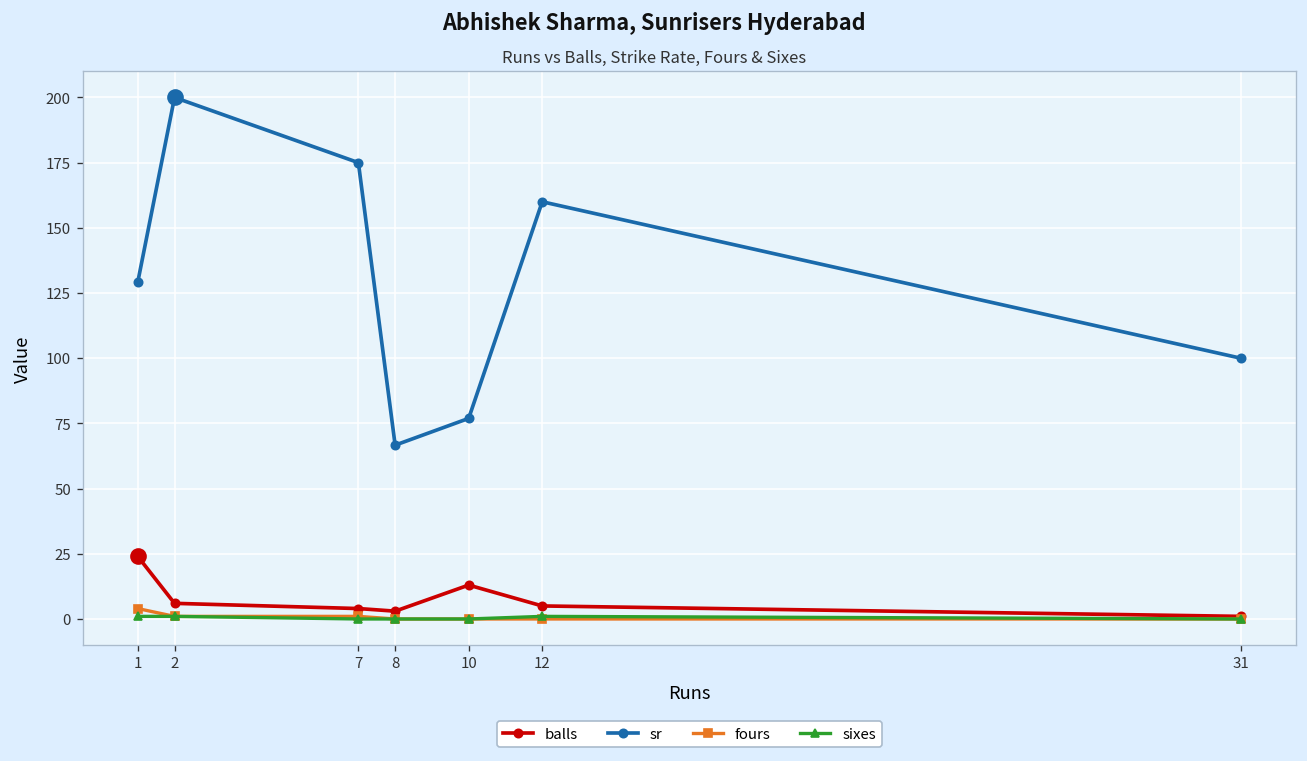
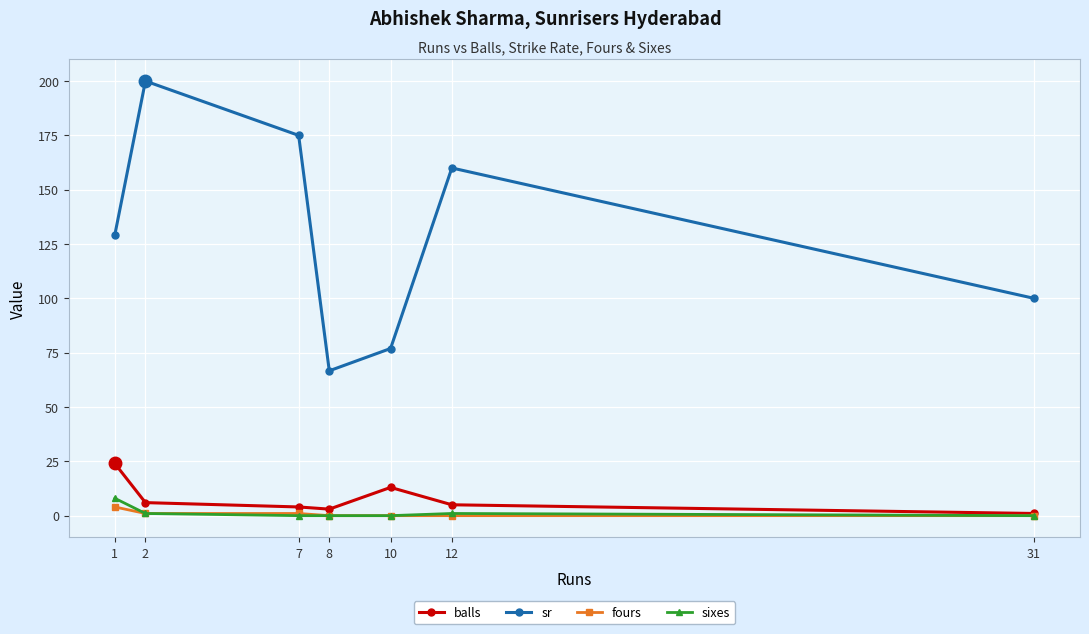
sixes, 1: 1 -> 8
